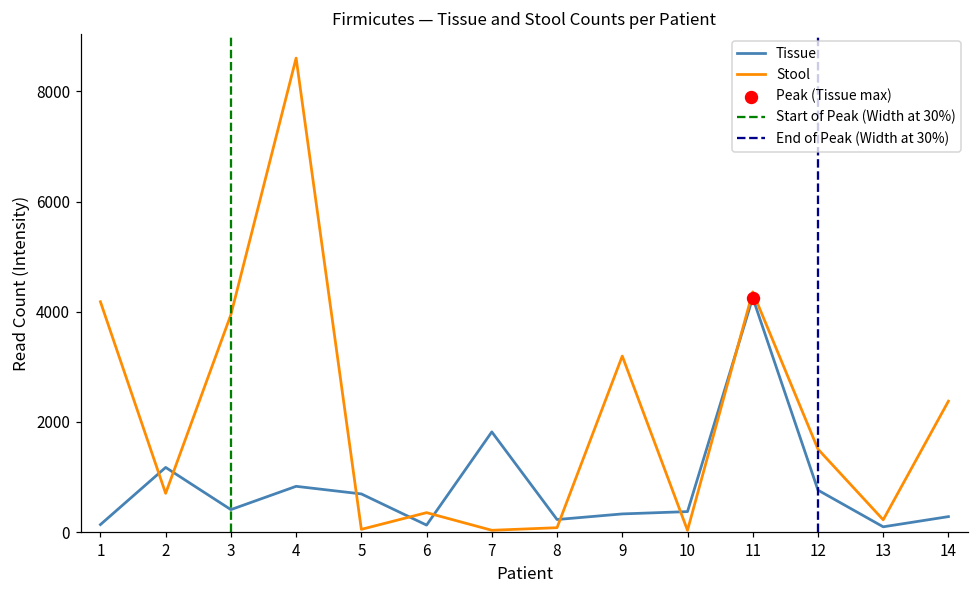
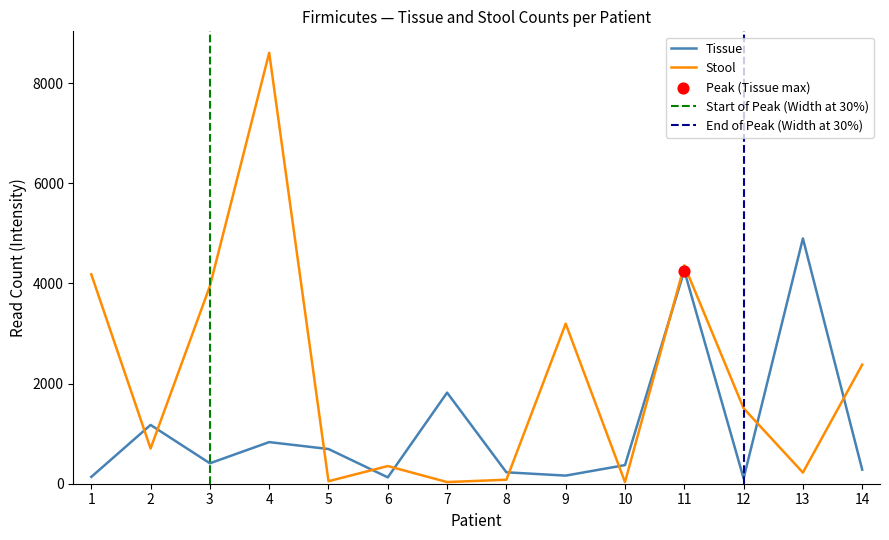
Tissue, 9: 300 -> 200
Tissue, 12: 800 -> 100
Tissue, 13: 100 -> 4900
